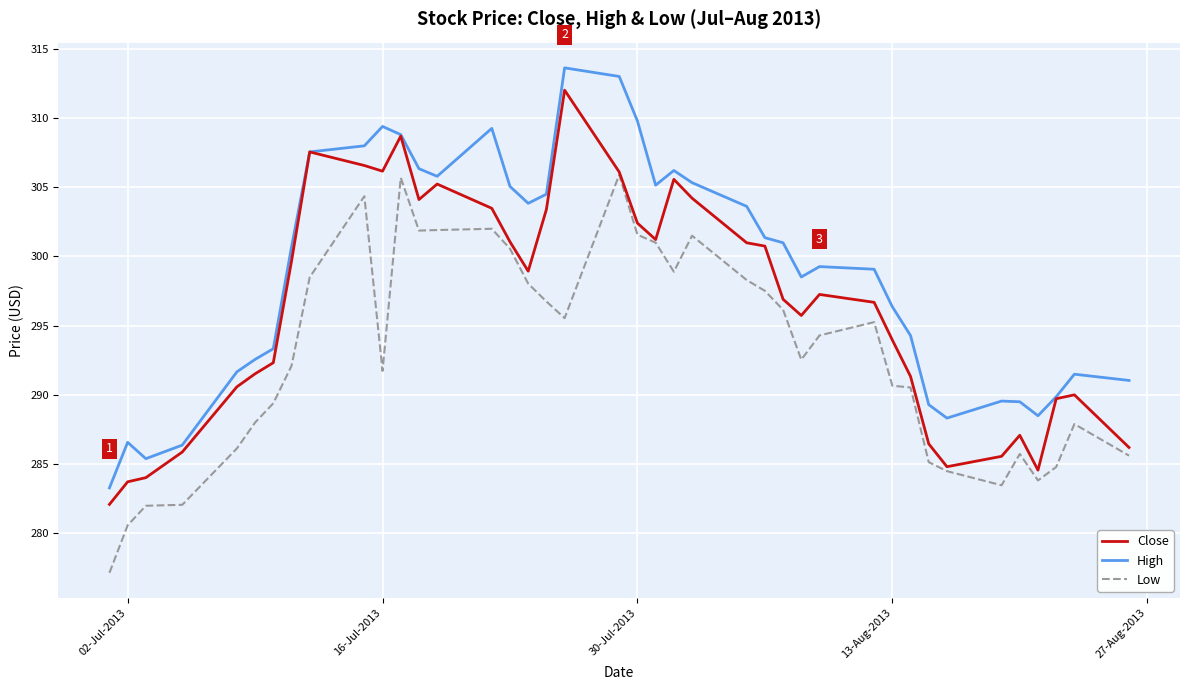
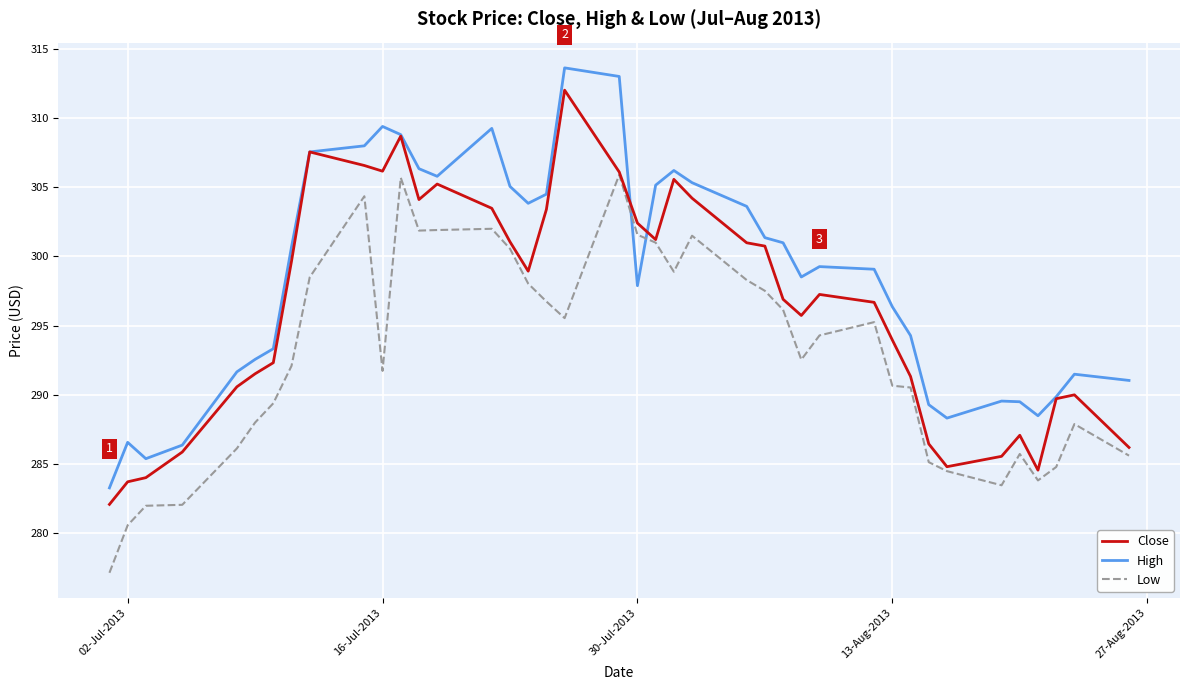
High, 30-Jul-2013: 309.8 -> 297.9
